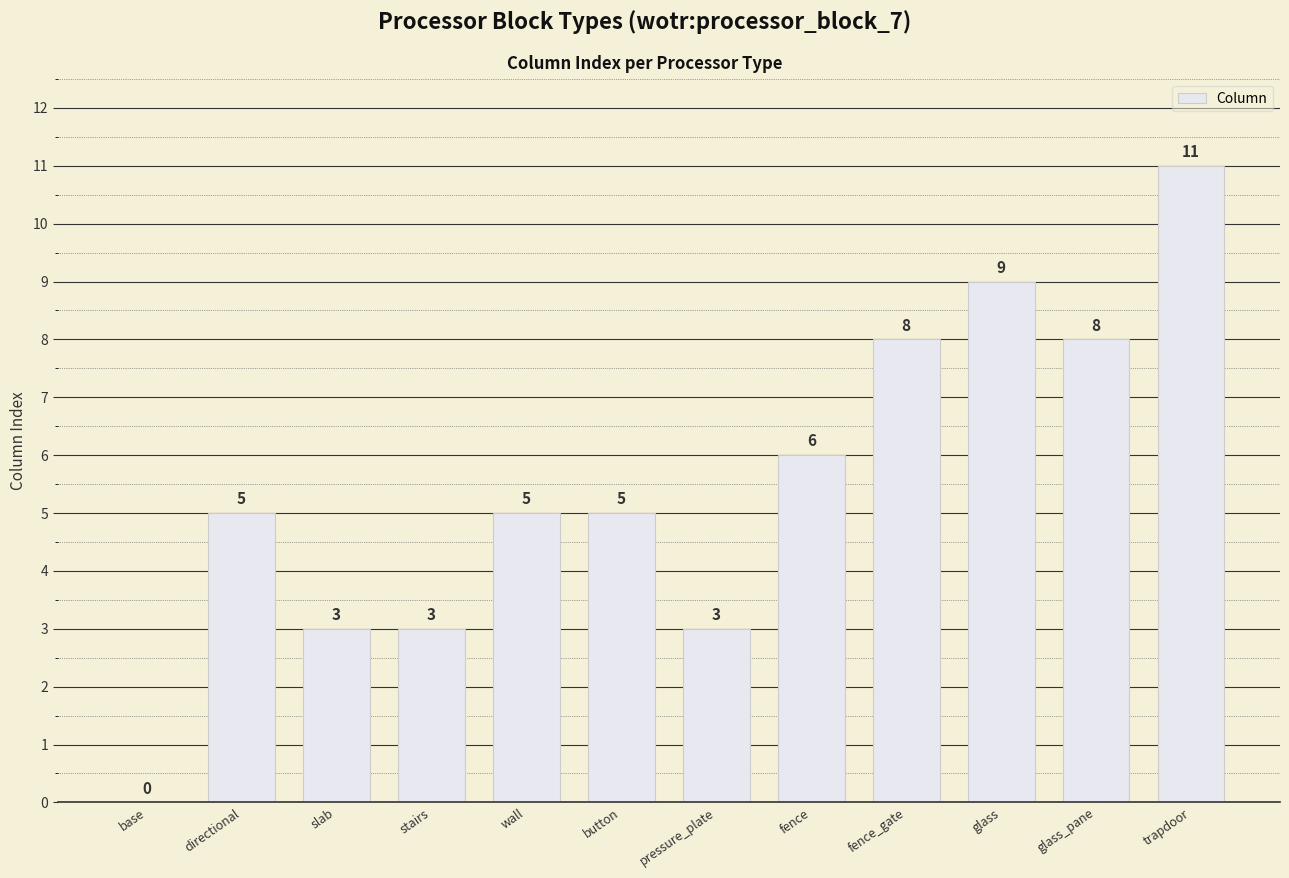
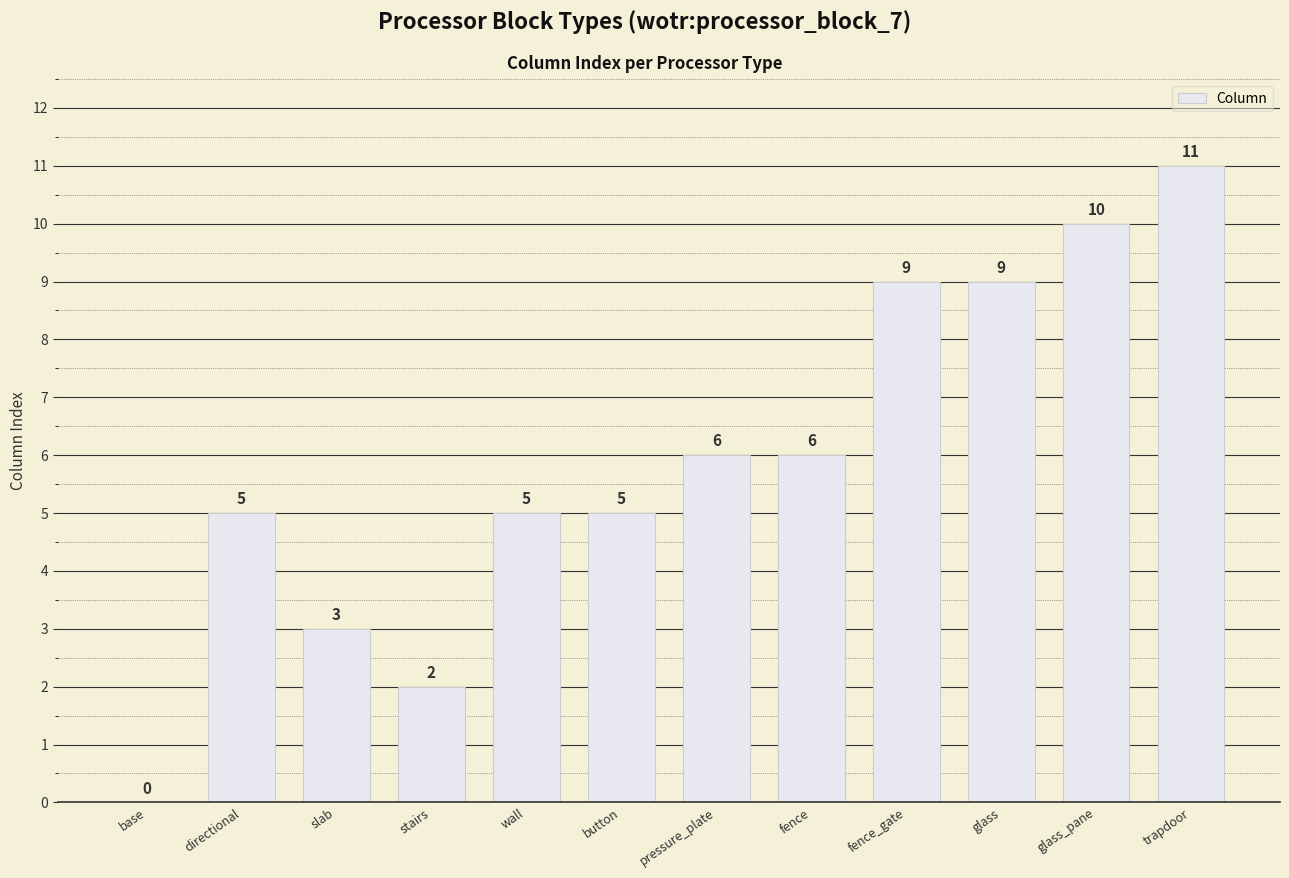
stairs: 3 -> 2
pressure_plate: 3 -> 6
fence_gate: 8 -> 9
glass_pane: 8 -> 10
